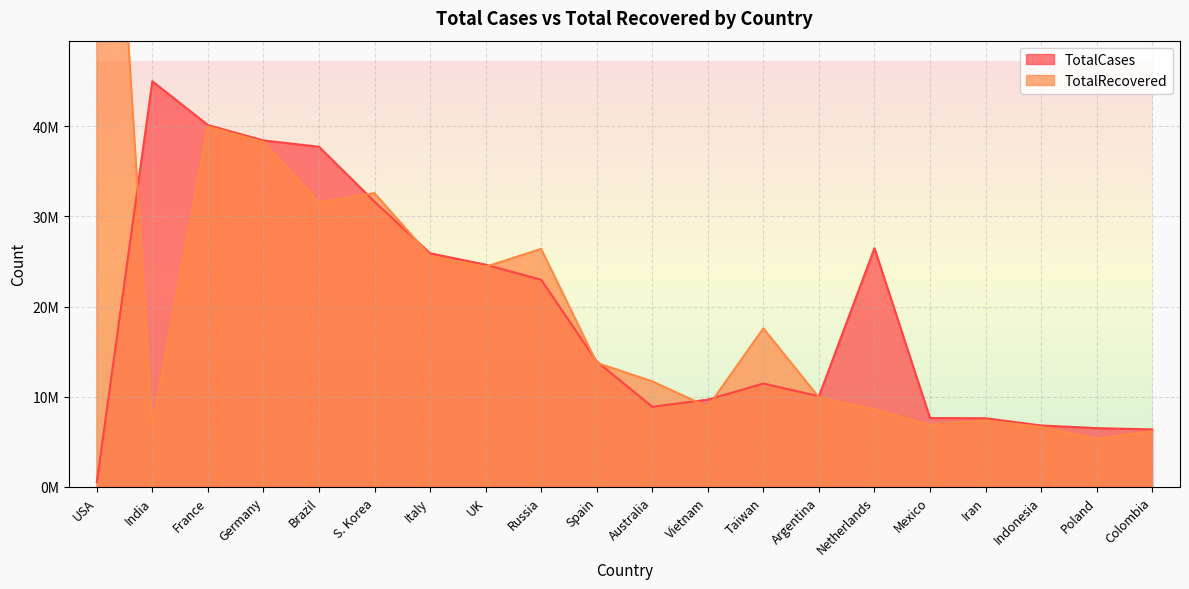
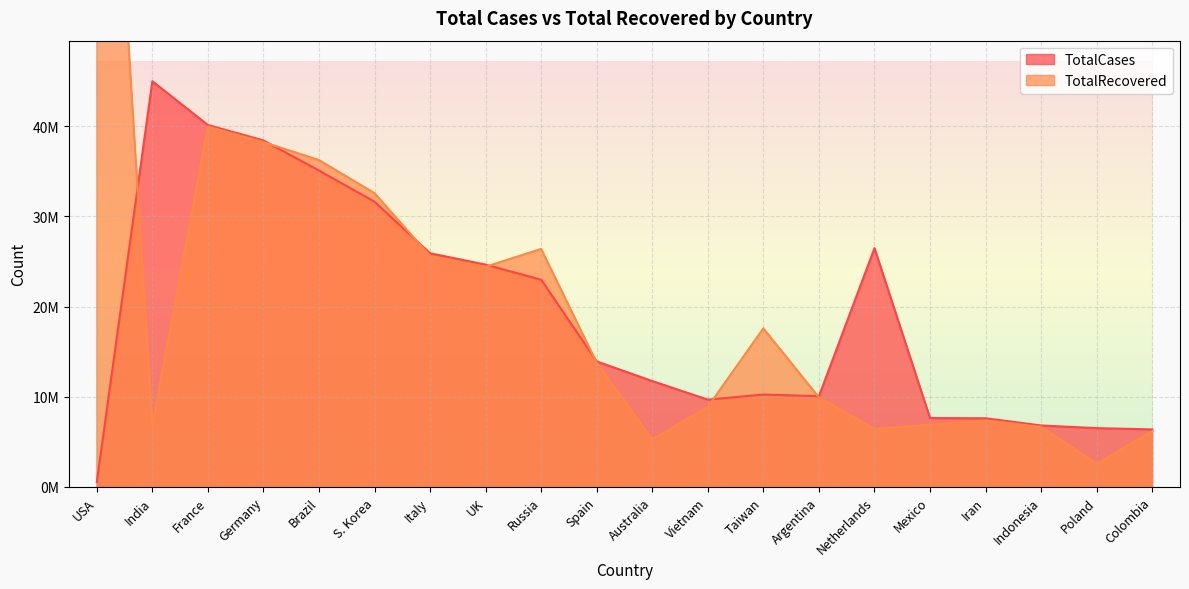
TotalCases, Brazil: 38000000 -> 35000000
TotalRecovered, Brazil: 32000000 -> 36000000
TotalCases, Australia: 9000000 -> 12000000
TotalRecovered, Australia: 12000000 -> 5000000
TotalCases, Taiwan: 11000000 -> 10000000
TotalRecovered, Netherlands: 9000000 -> 6000000
TotalRecovered, Poland: 5000000 -> 3000000
